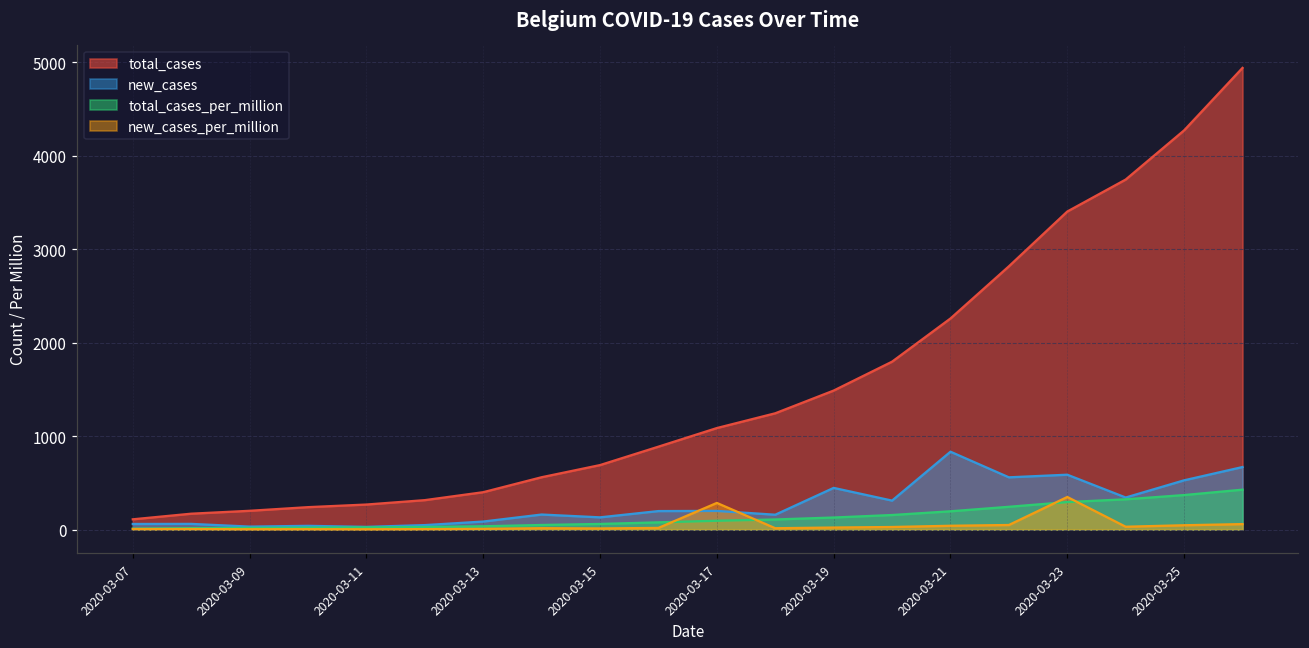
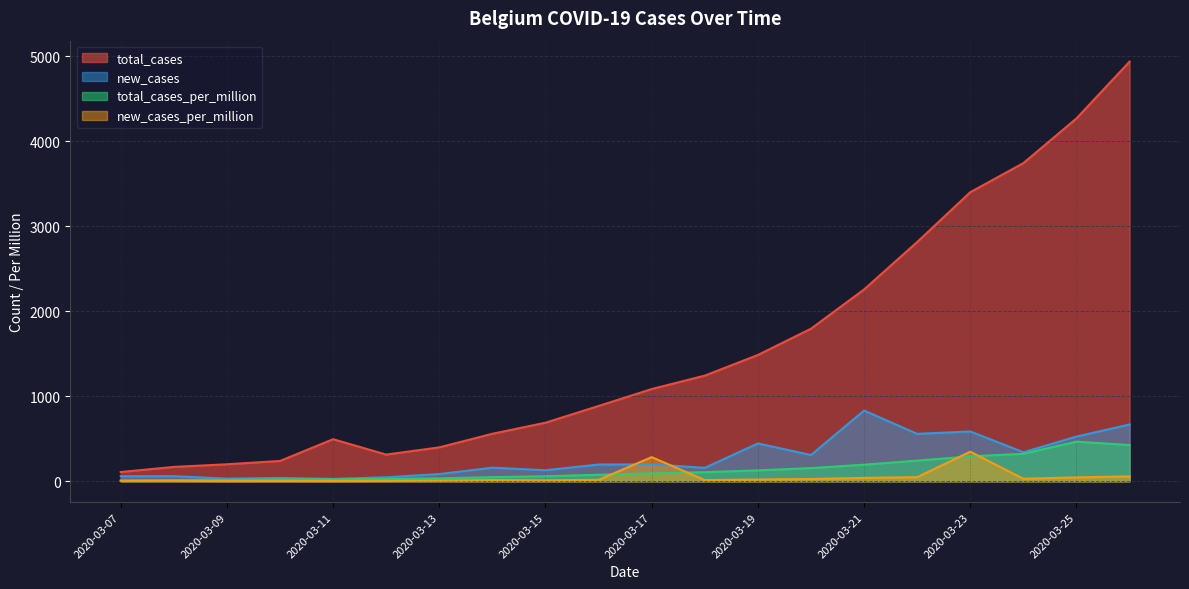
total_cases, 2020-03-11: 300 -> 500
total_cases_per_million, 2020-03-25: 400 -> 500
